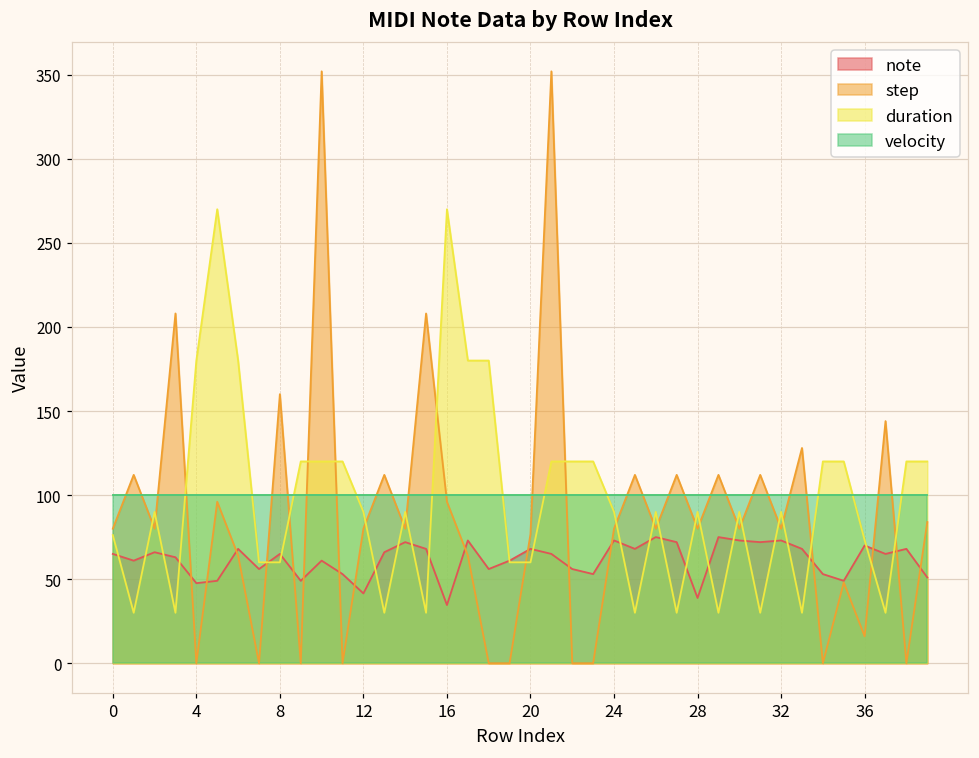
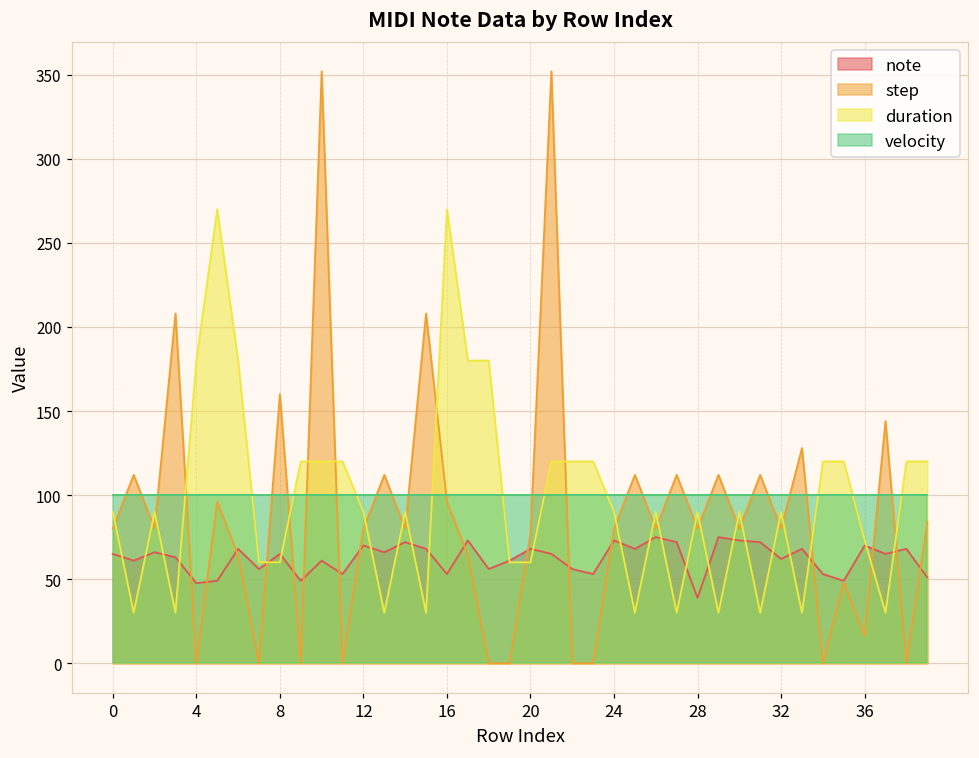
duration, 0: 76 -> 90
note, 12: 42 -> 70
note, 16: 35 -> 53
note, 32: 73 -> 62
